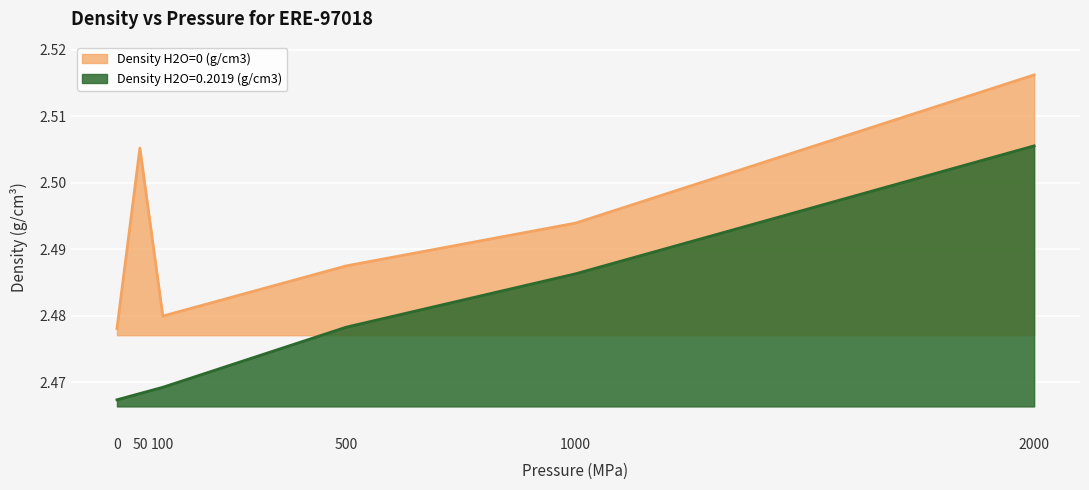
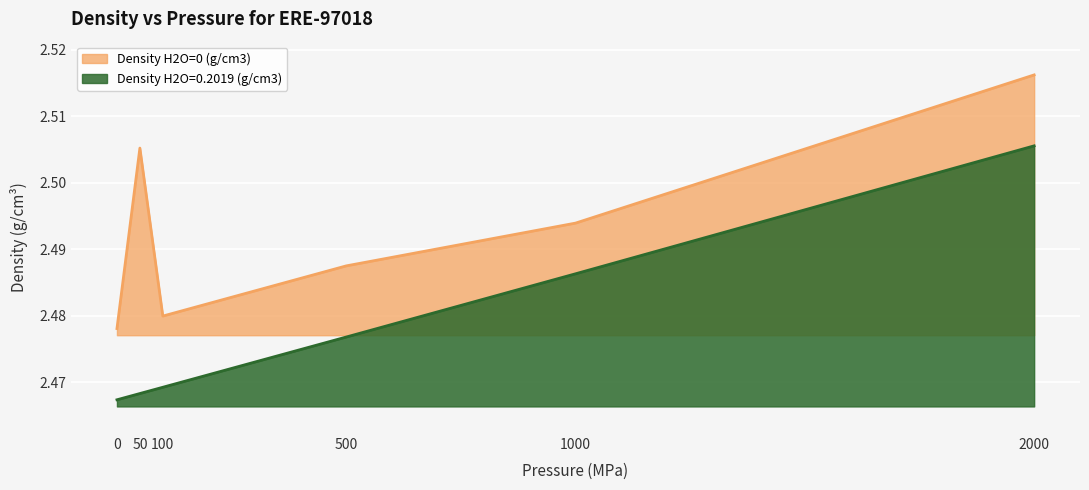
Density H2O=0.2019 (g/cm3), 500: 2.478 -> 2.477
